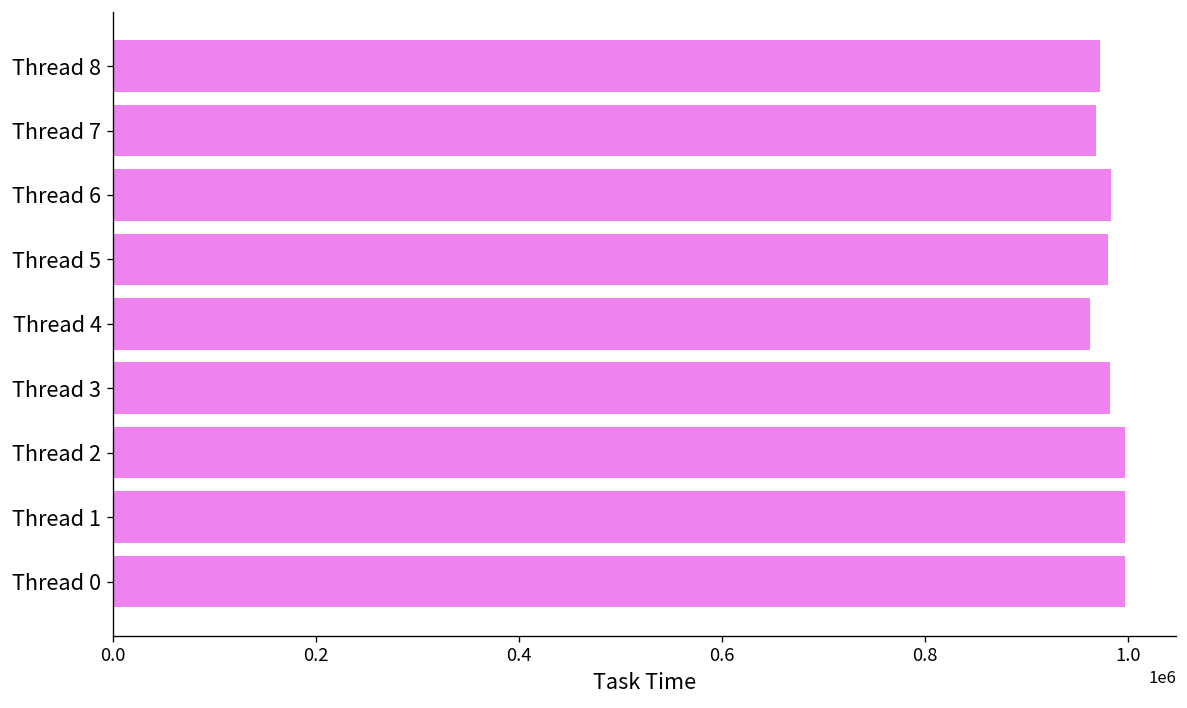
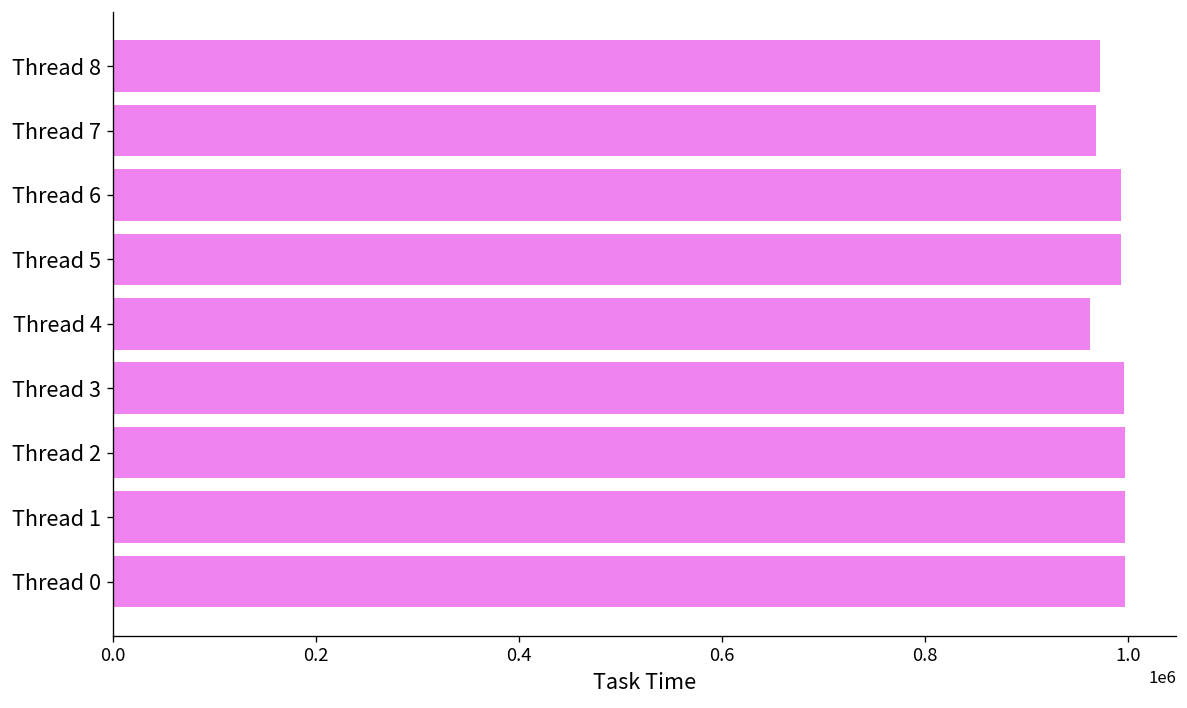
Thread 6: 980000 -> 990000
Thread 5: 980000 -> 990000
Thread 3: 980000 -> 1000000
